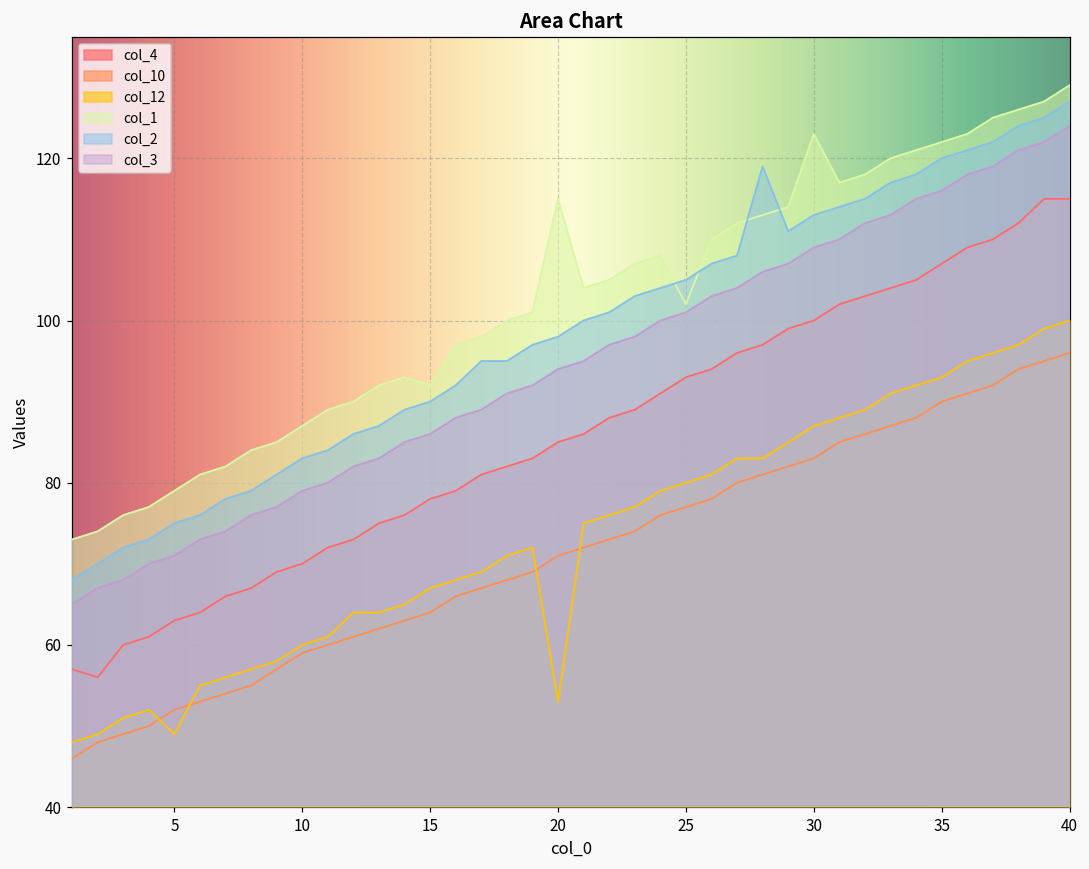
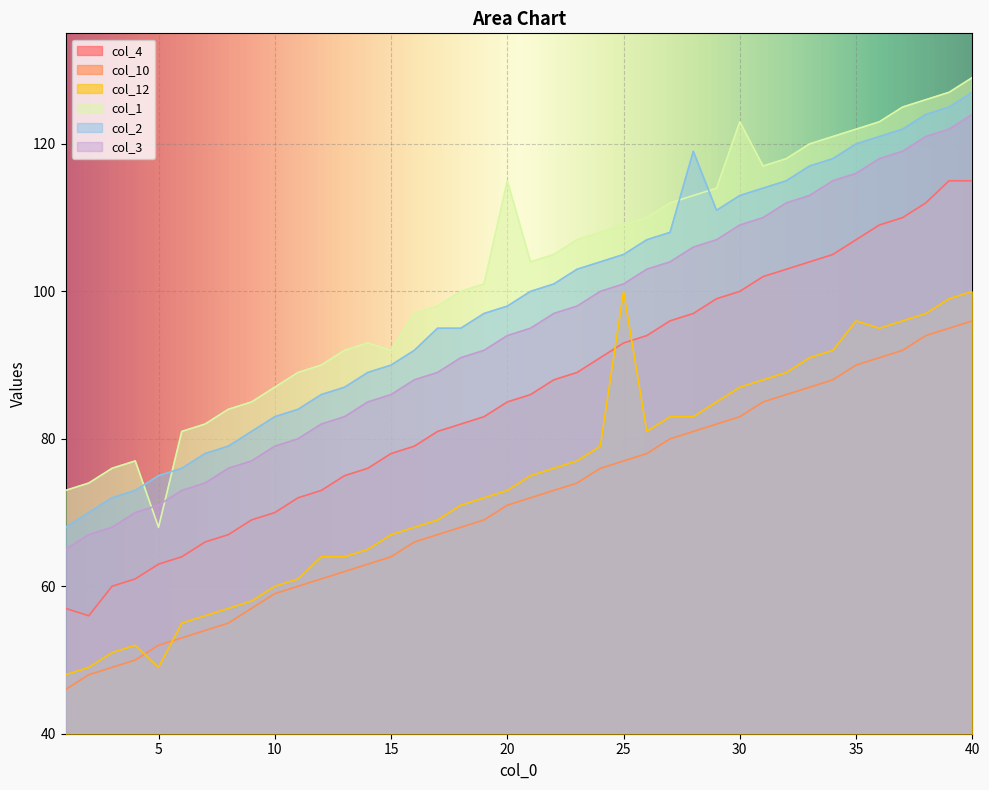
col_1, 5: 79 -> 68
col_12, 20: 53 -> 73
col_12, 25: 80 -> 100
col_1, 25: 102 -> 109
col_12, 35: 93 -> 96
